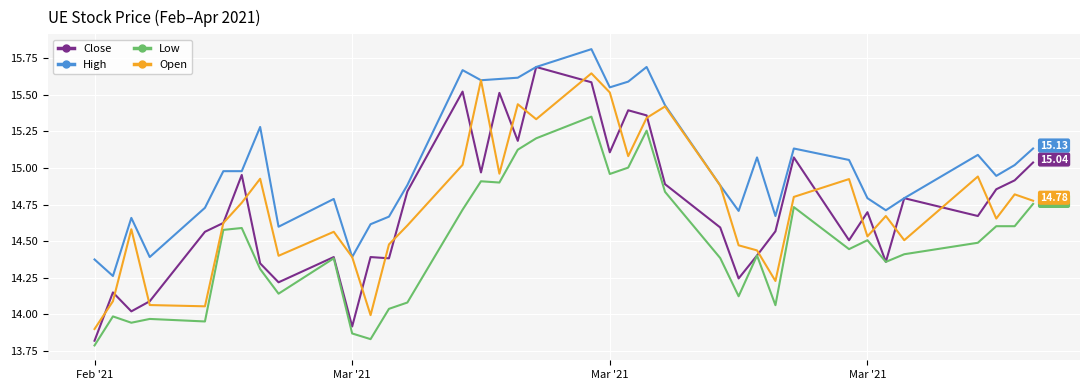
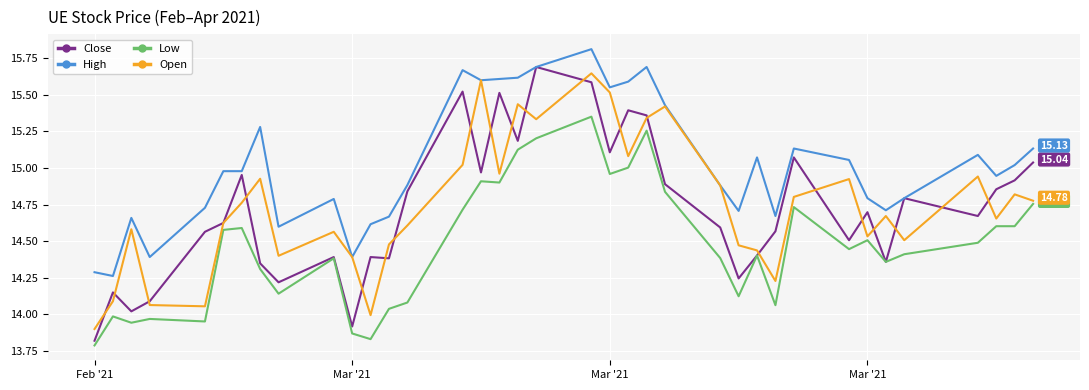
High, Feb '21: 14.38 -> 14.29
